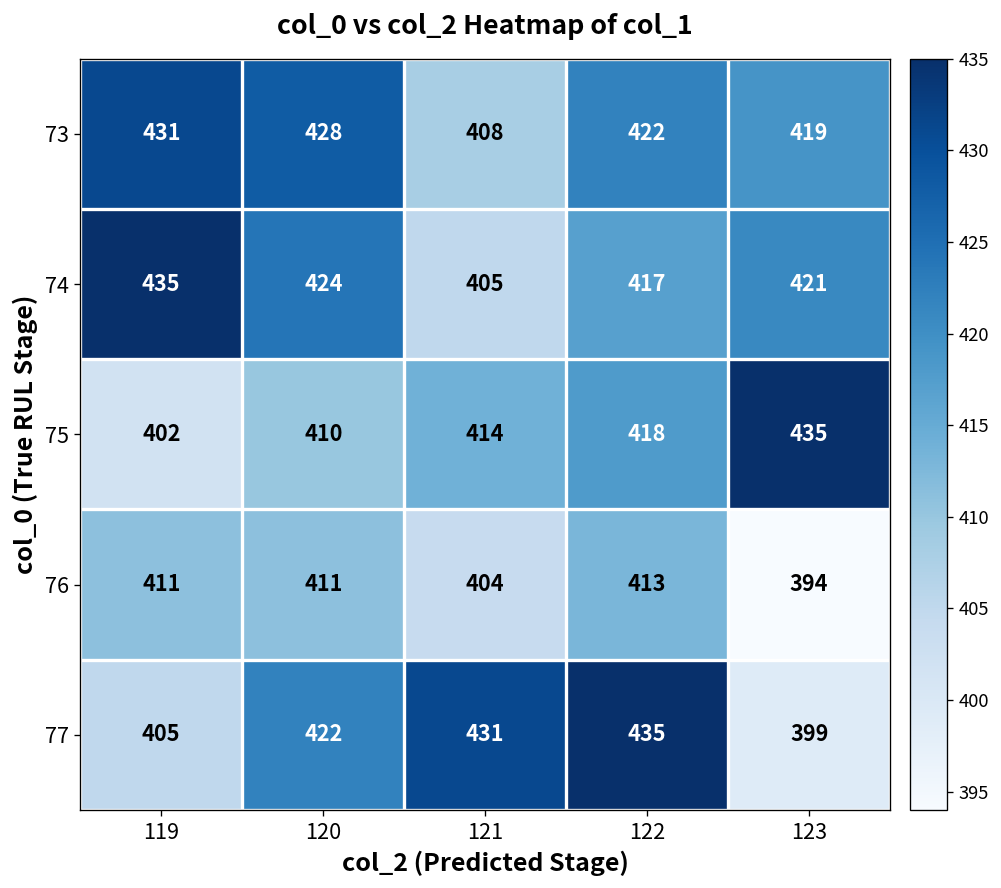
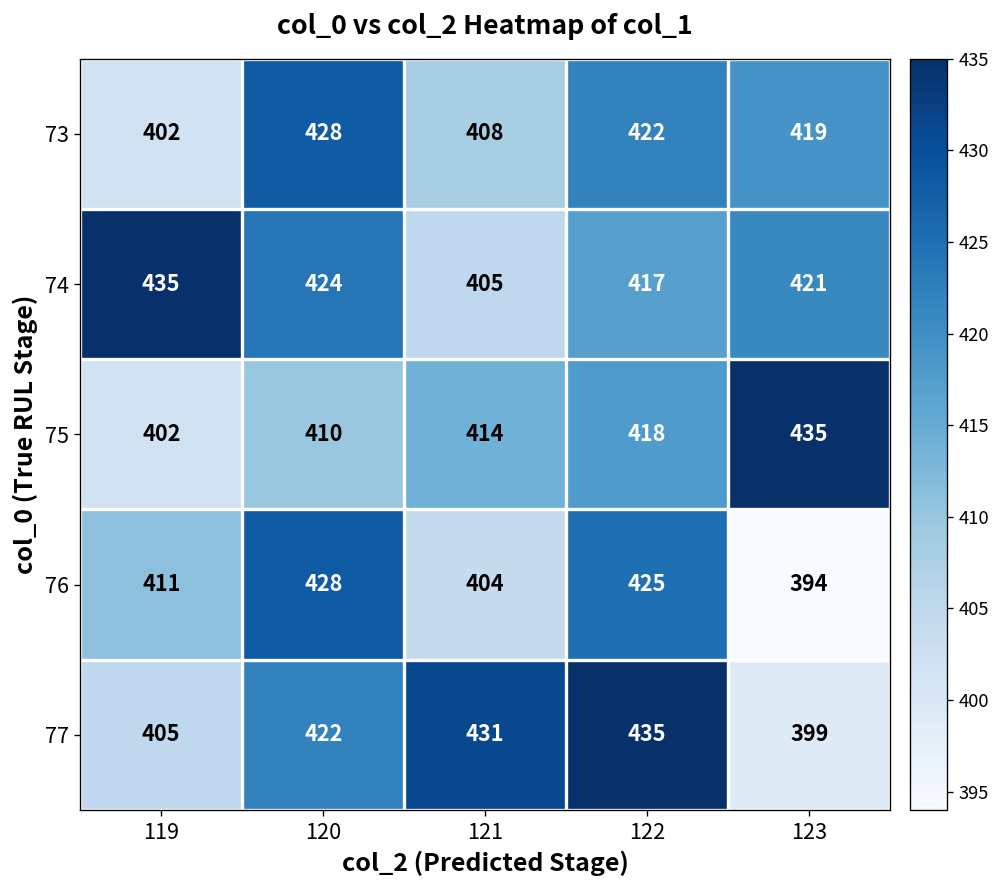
73, 119: 431 -> 402
76, 120: 411 -> 428
76, 122: 413 -> 425
